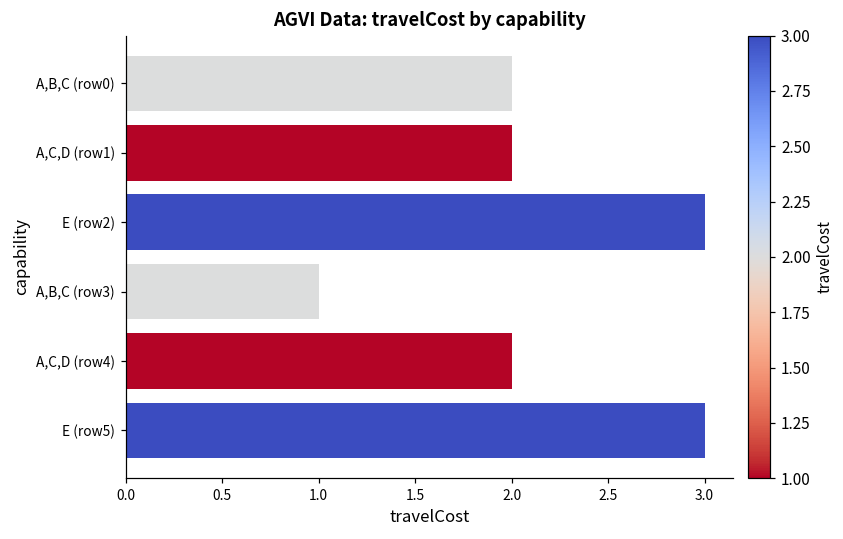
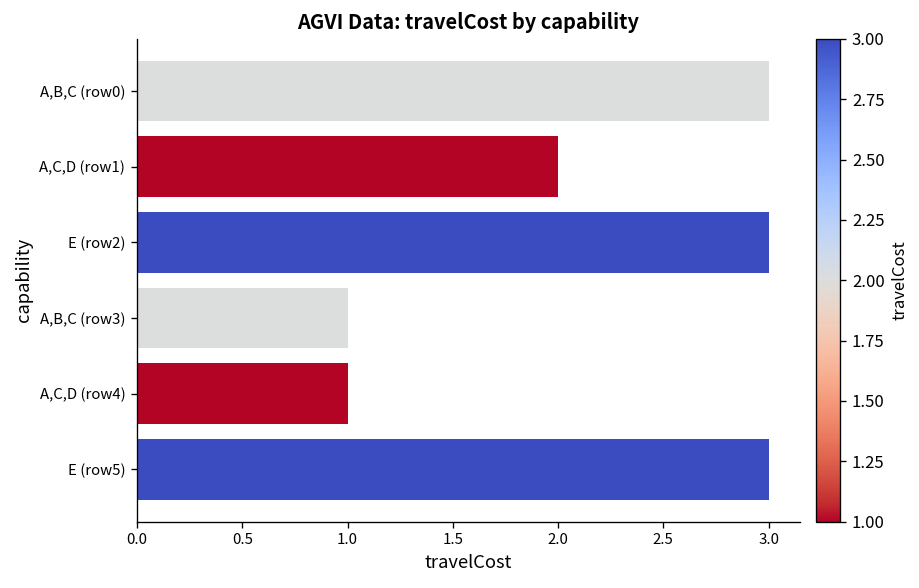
A,B,C (row0): 2 -> 3
A,C,D (row4): 2 -> 1
